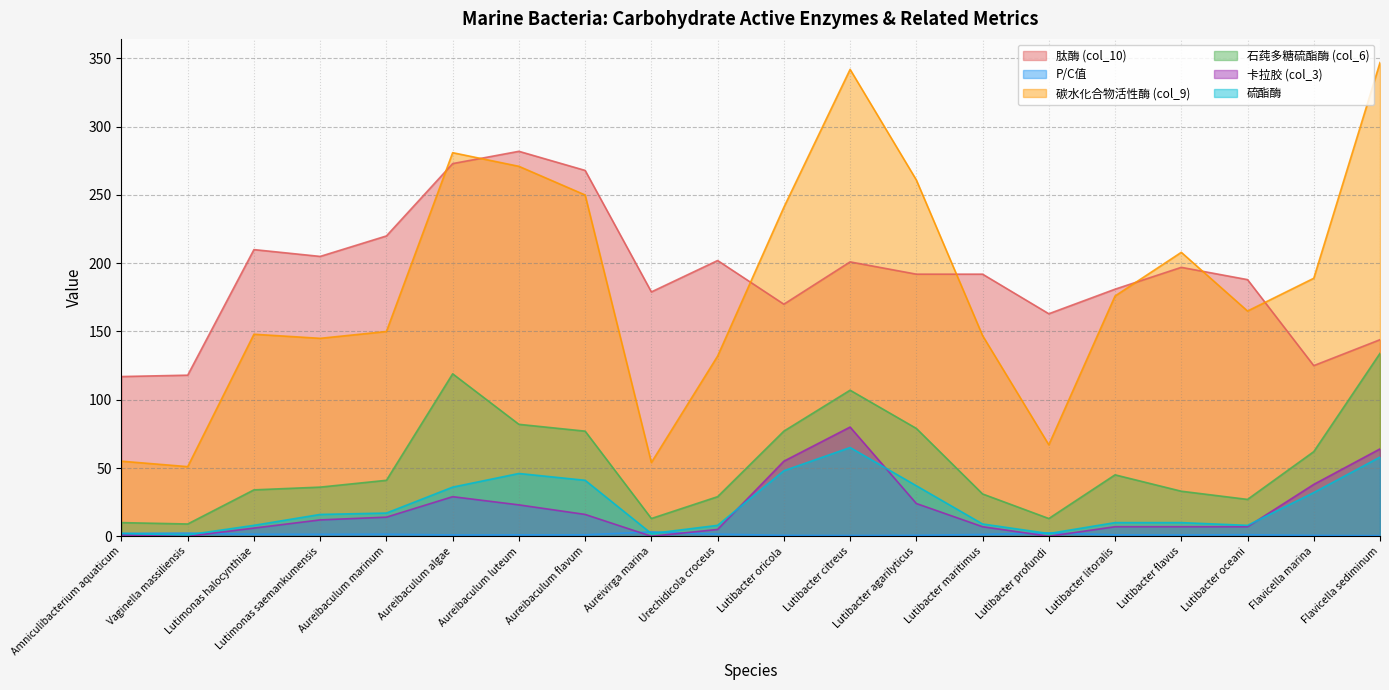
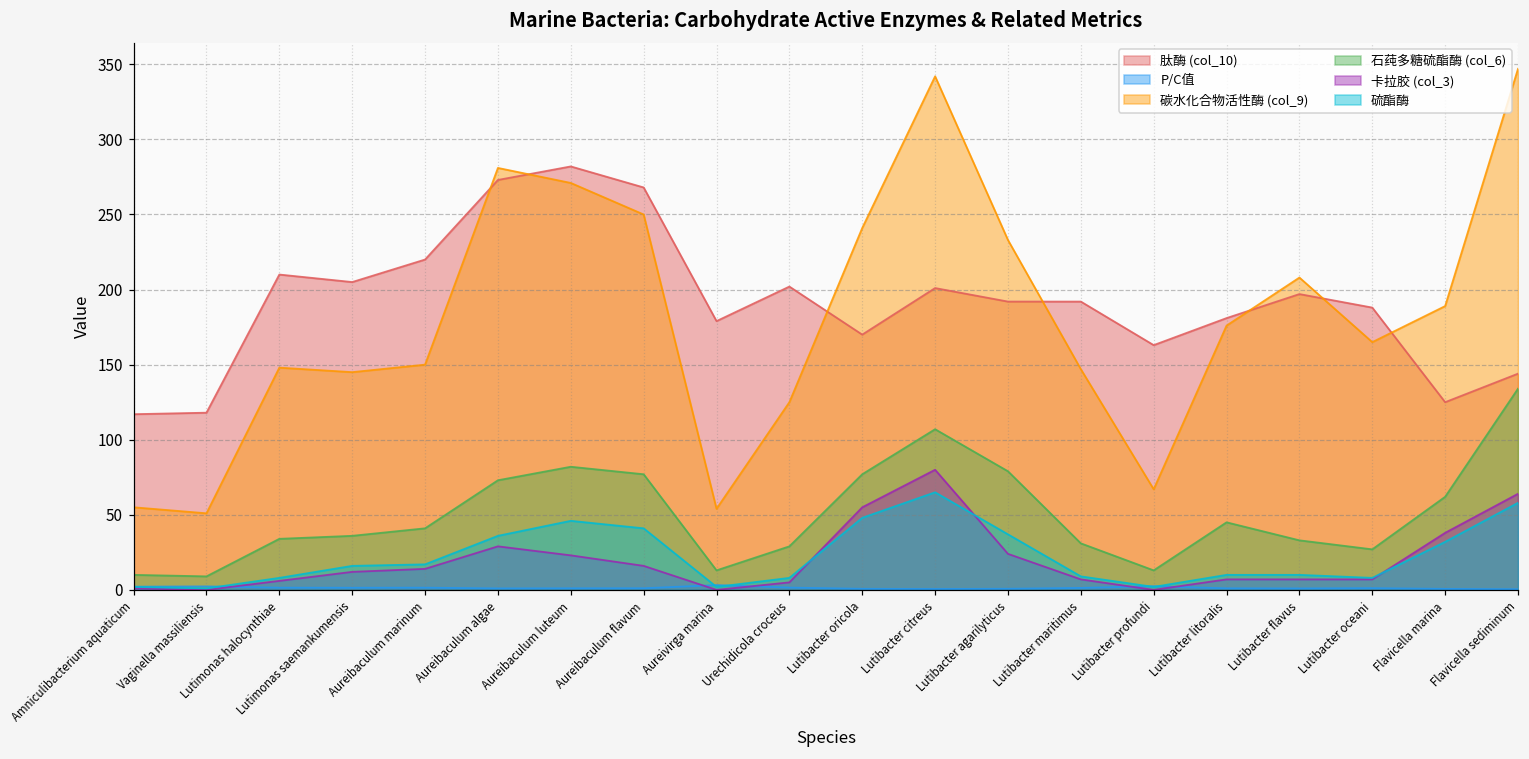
石莼多糖硫酯酶 (col_6), Aureibaculum algae: 119 -> 73
碳水化合物活性酶 (col_9), Urechidicola croceus: 132 -> 125
碳水化合物活性酶 (col_9), Lutibacter agarilyticus: 261 -> 233
